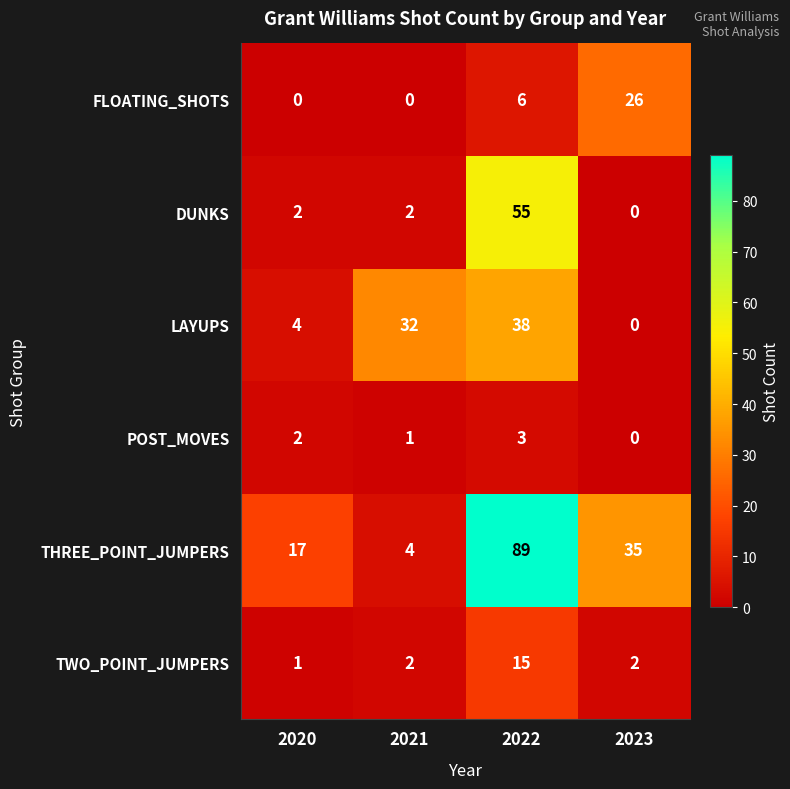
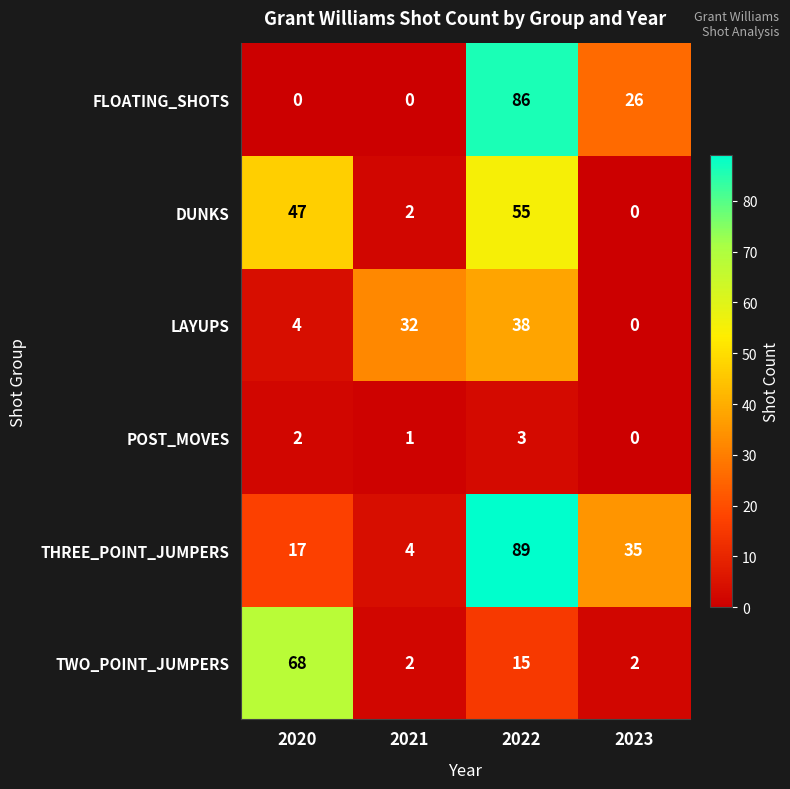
FLOATING_SHOTS, 2022: 6 -> 86
DUNKS, 2020: 2 -> 47
TWO_POINT_JUMPERS, 2020: 1 -> 68
